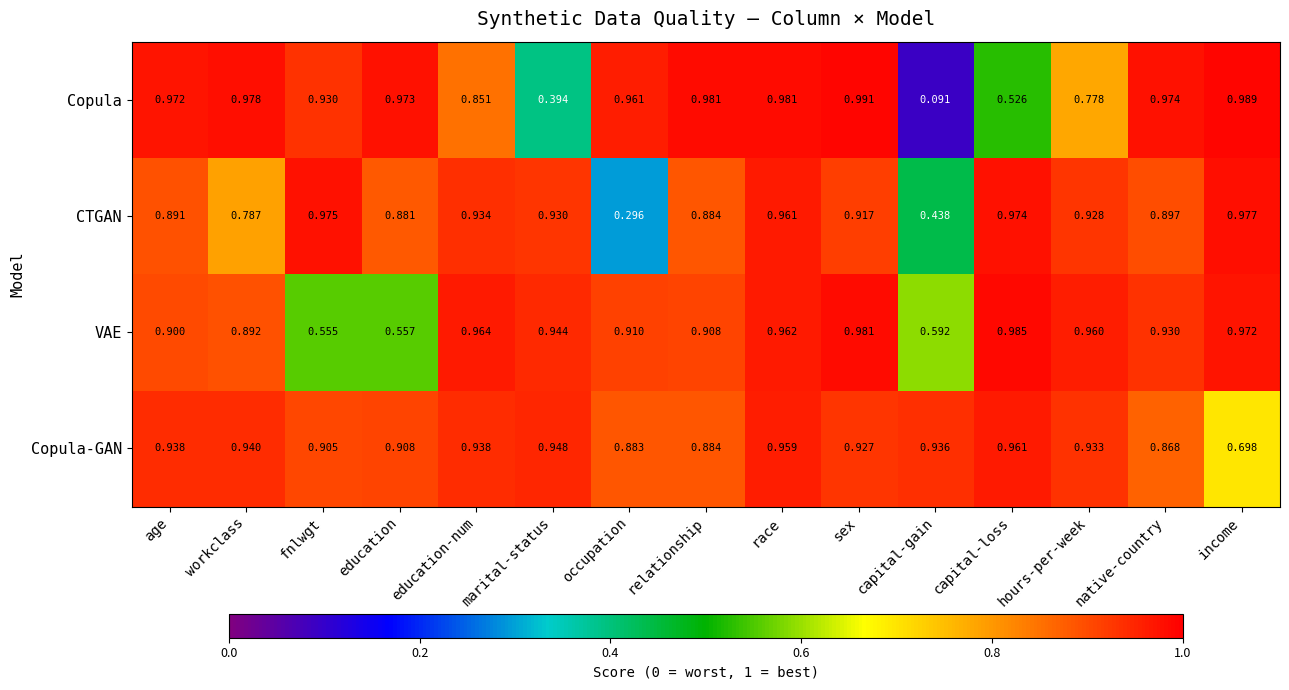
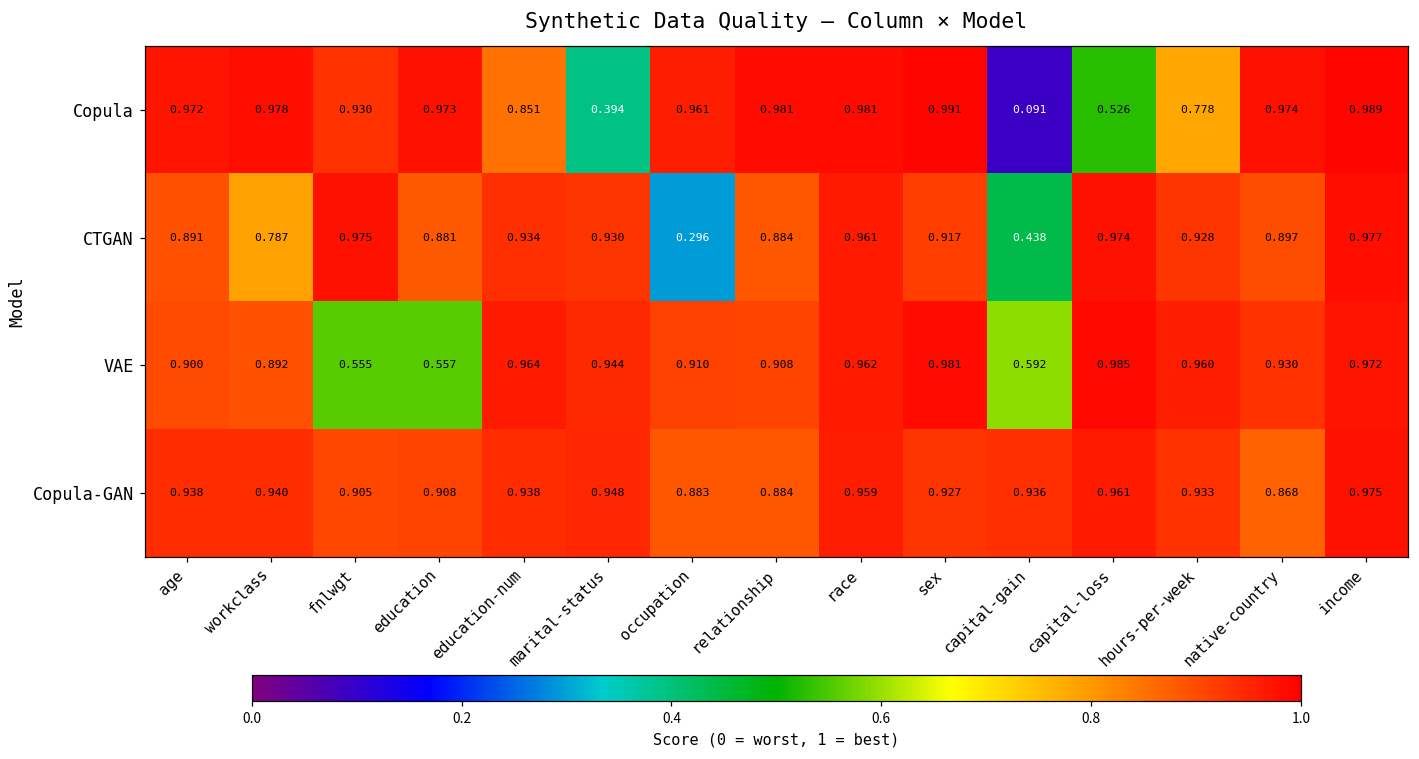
Copula-GAN, income: 0.698 -> 0.975
